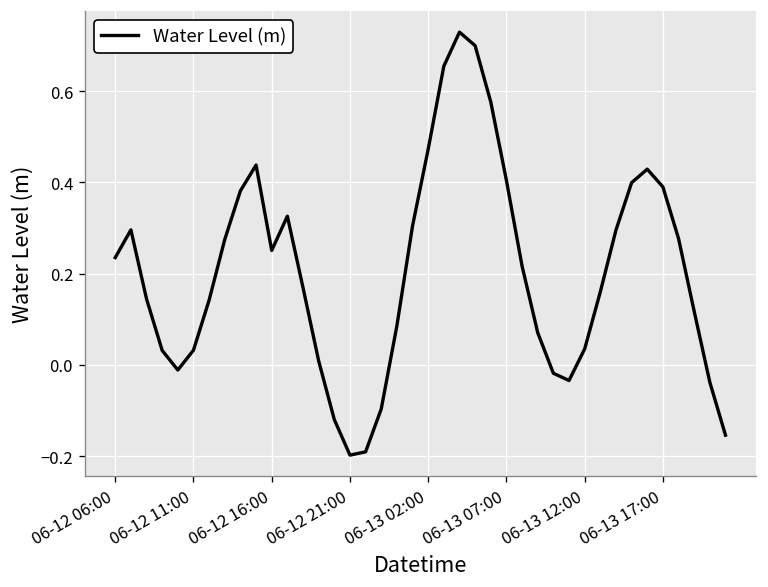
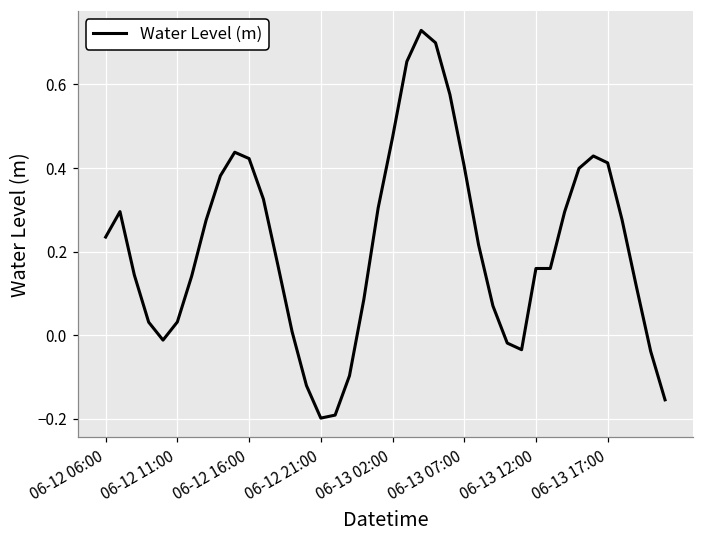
06-12 16:00: 0.25 -> 0.42
06-13 12:00: 0.03 -> 0.16
06-13 17:00: 0.39 -> 0.41
